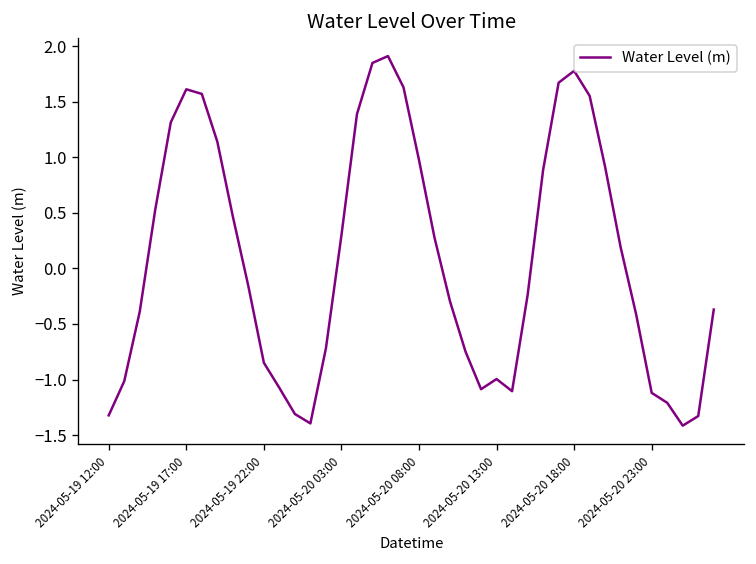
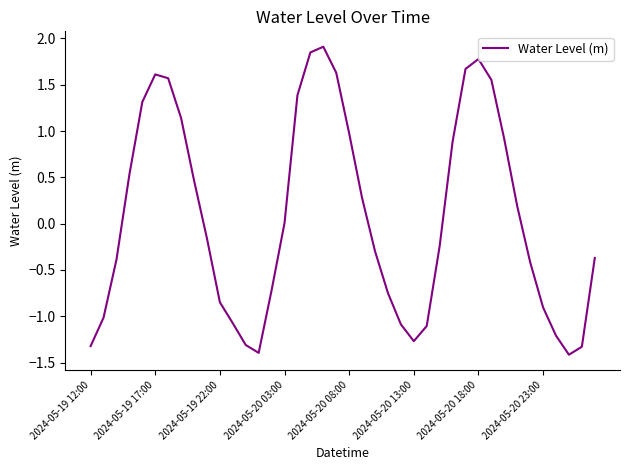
2024-05-20 03:00: 0.3 -> 0.0
2024-05-20 13:00: -1.0 -> -1.3
2024-05-20 23:00: -1.1 -> -0.9
